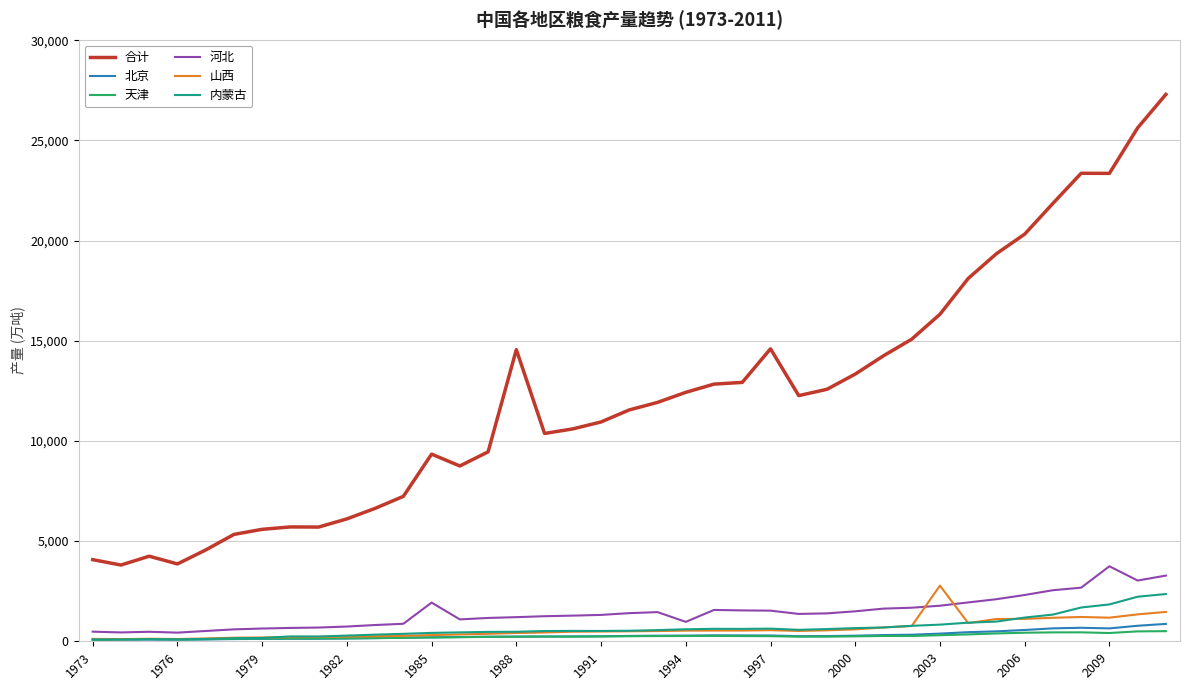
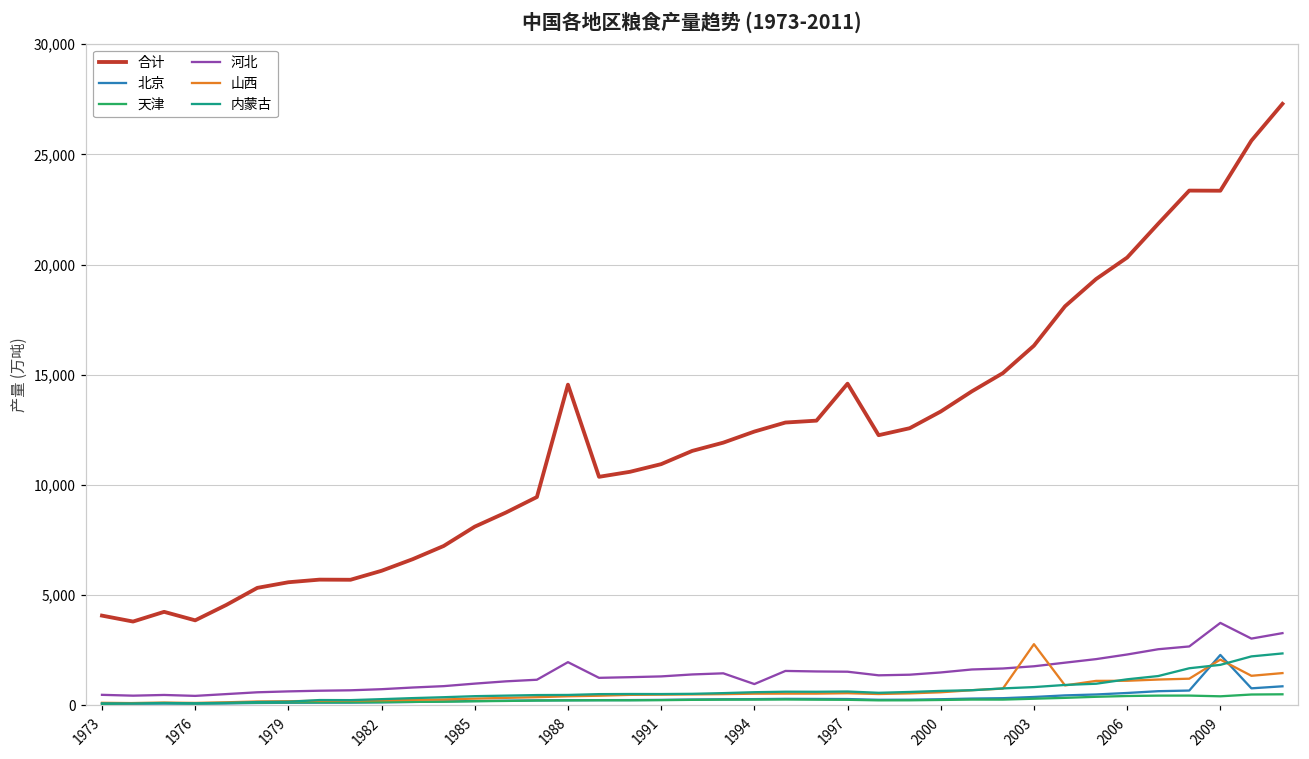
合计, 1985: 9,300 -> 8,100
河北, 1985: 1,900 -> 1,000
河北, 1988: 1,200 -> 2,000
北京, 2009: 600 -> 2,300
山西, 2009: 1,200 -> 2,100
